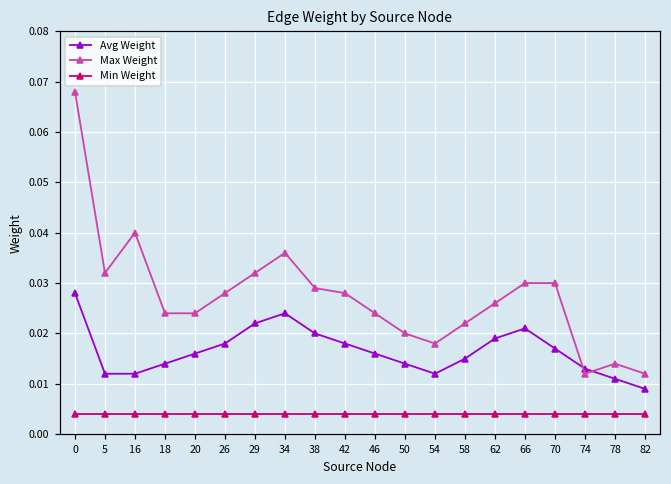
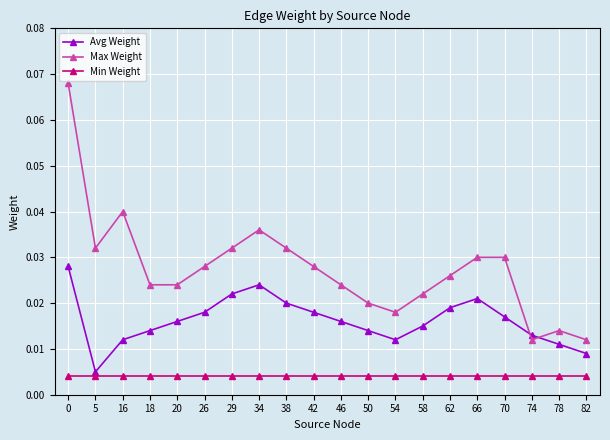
Avg Weight, 5: 0.012 -> 0.005
Max Weight, 38: 0.029 -> 0.032
